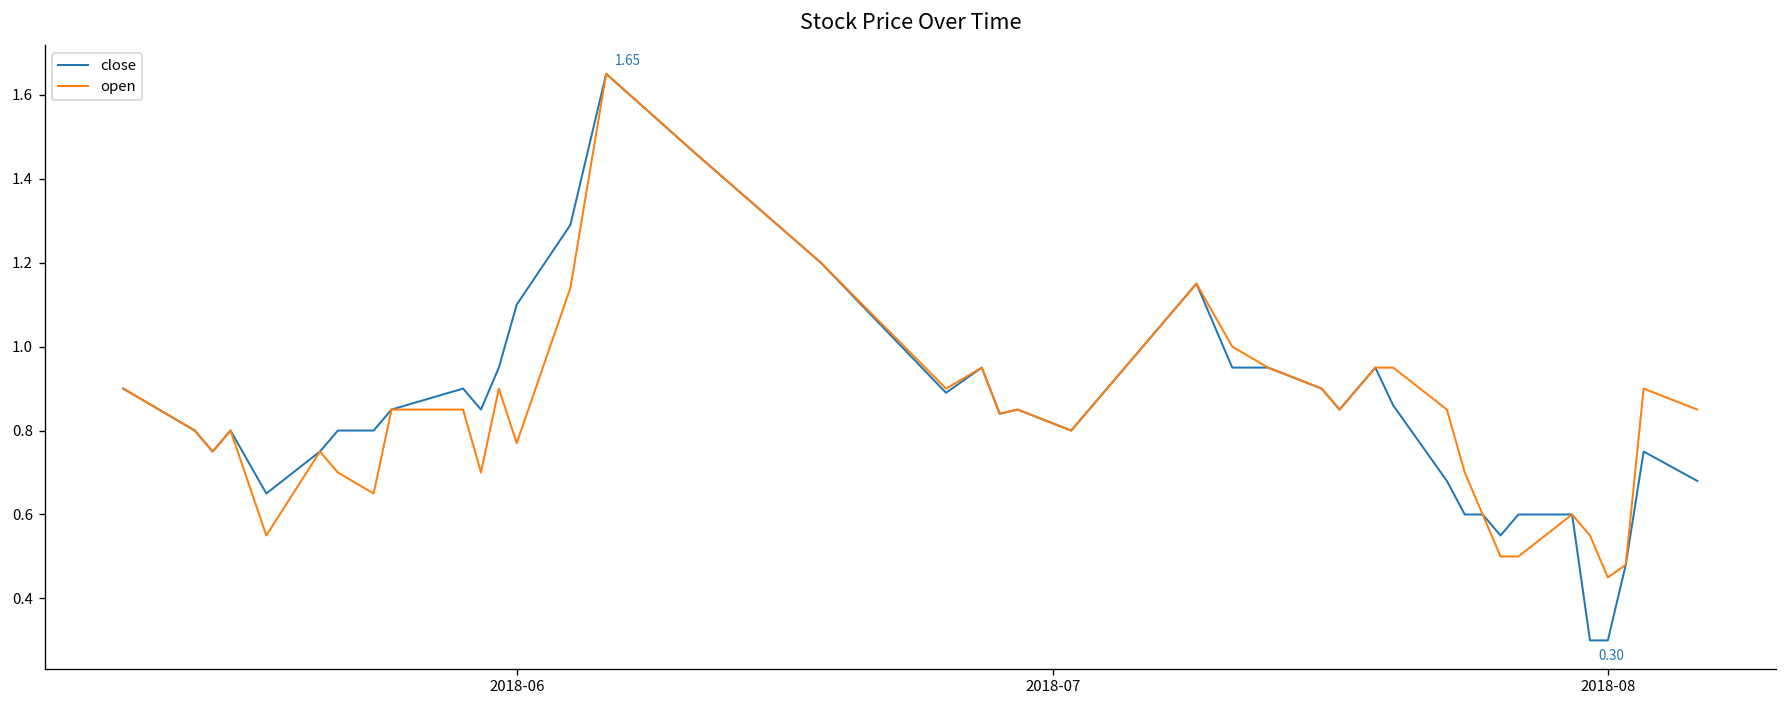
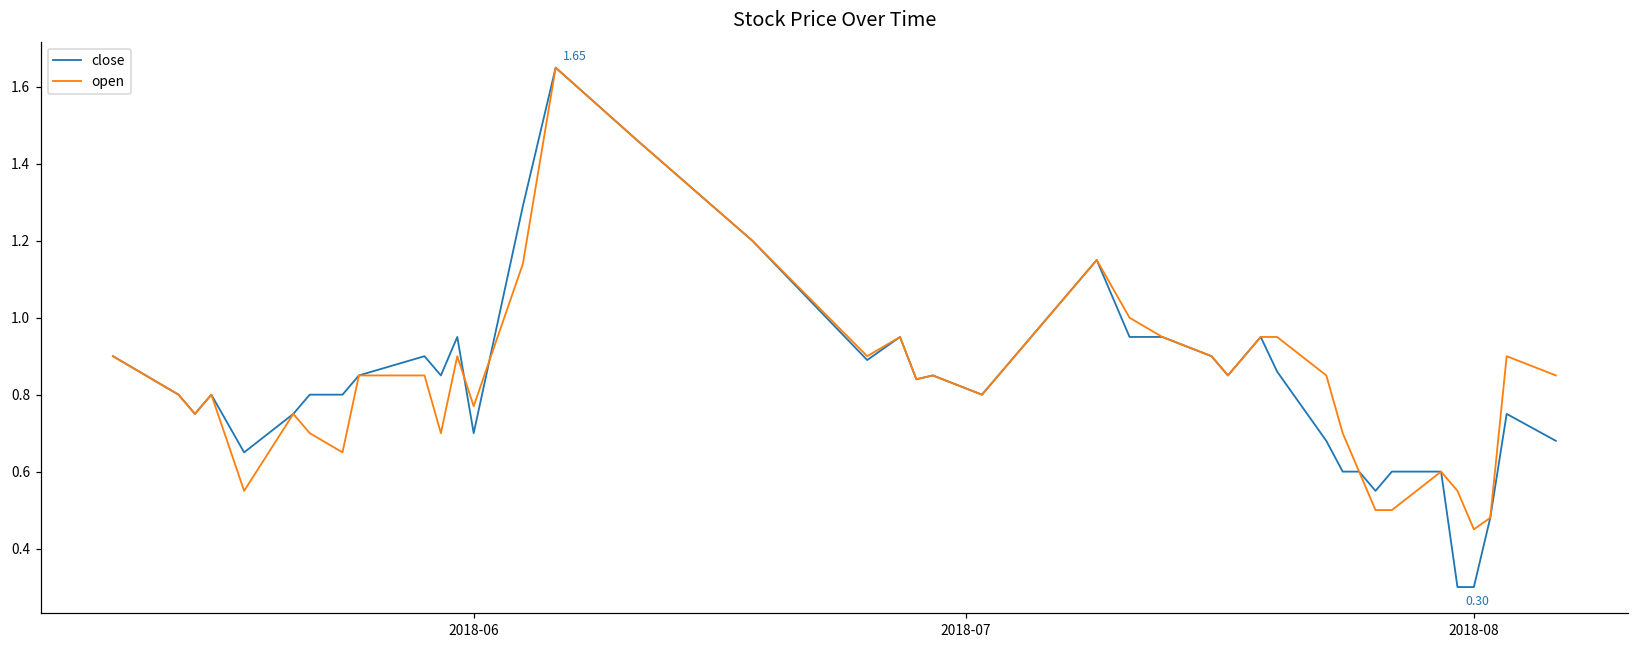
close, 2018-06: 1.1 -> 0.7
